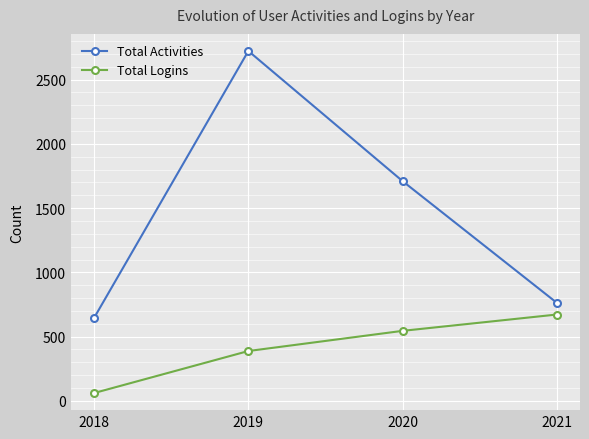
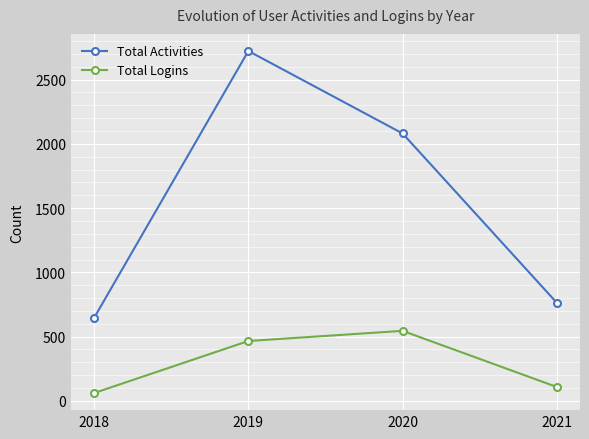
Total Logins, 2019: 390 -> 470
Total Activities, 2020: 1710 -> 2080
Total Logins, 2021: 670 -> 110
